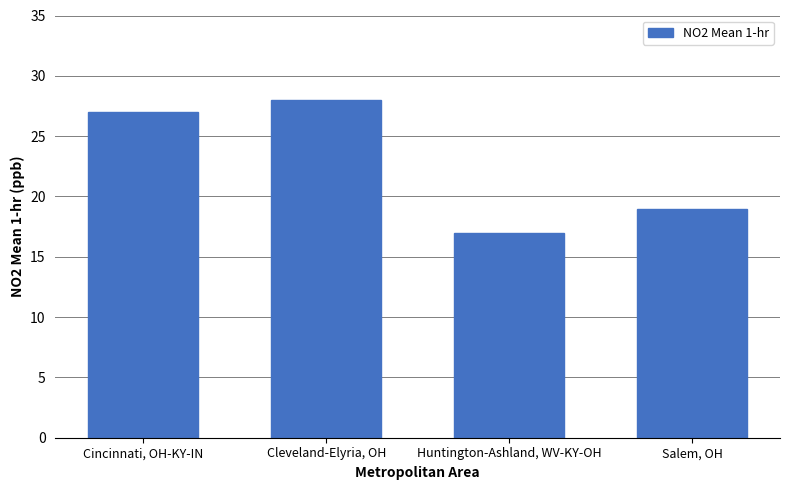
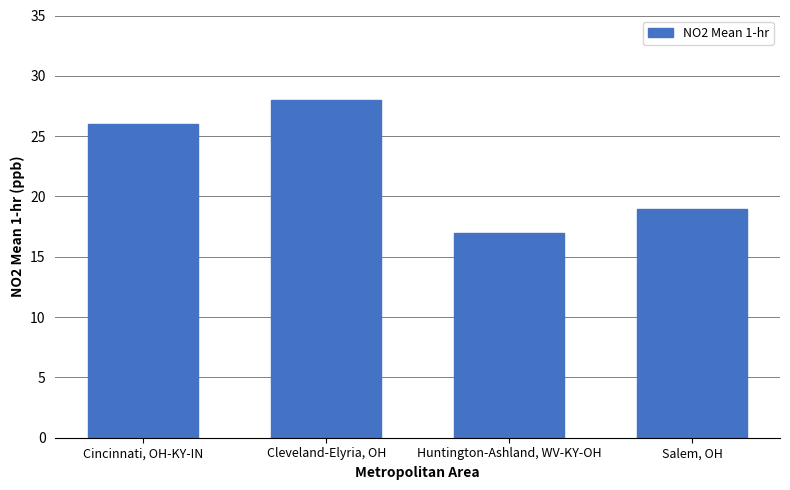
Cincinnati, OH-KY-IN: 27 -> 26
